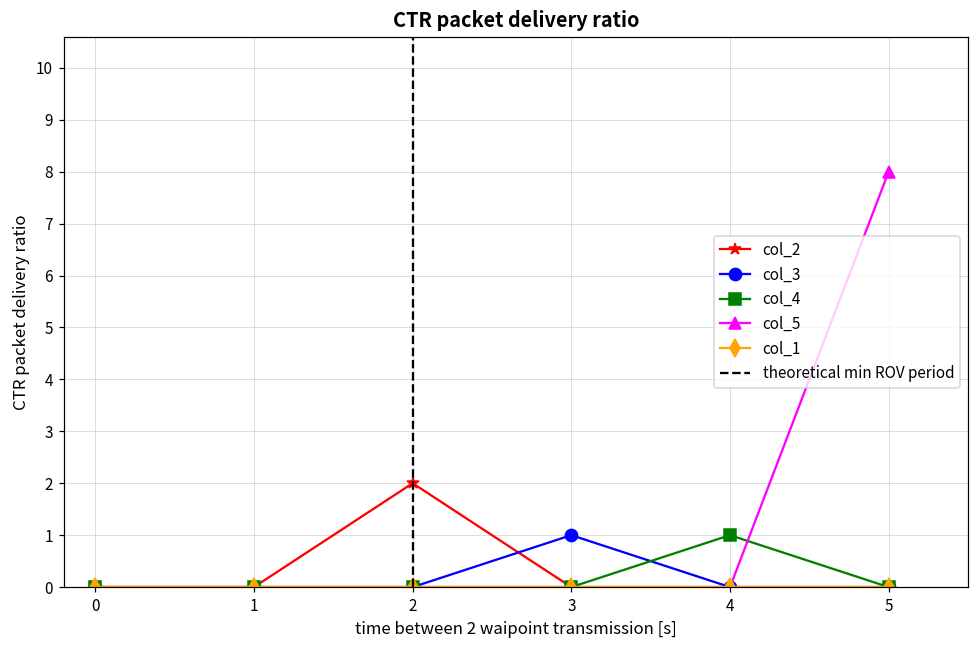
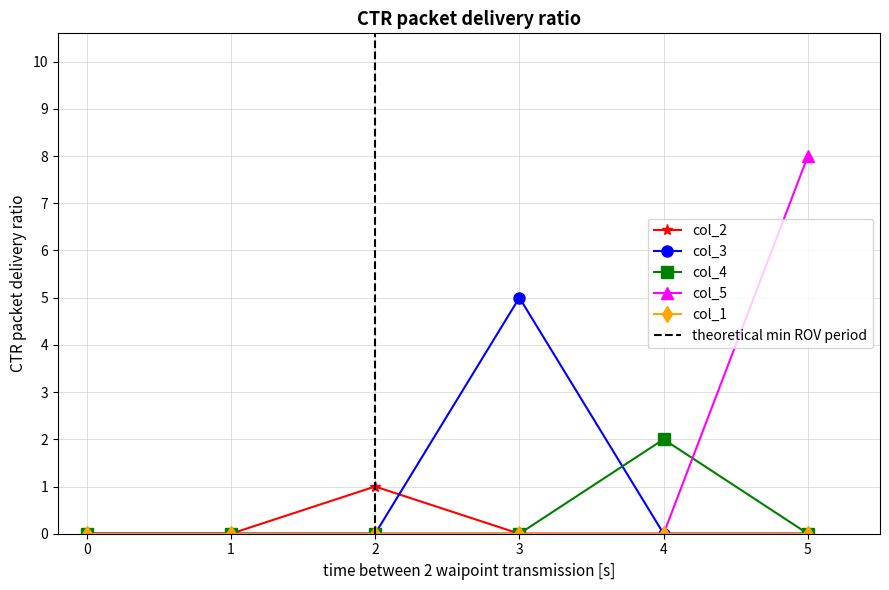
col_2, 2: 2 -> 1
col_3, 3: 1 -> 5
col_4, 4: 1 -> 2
